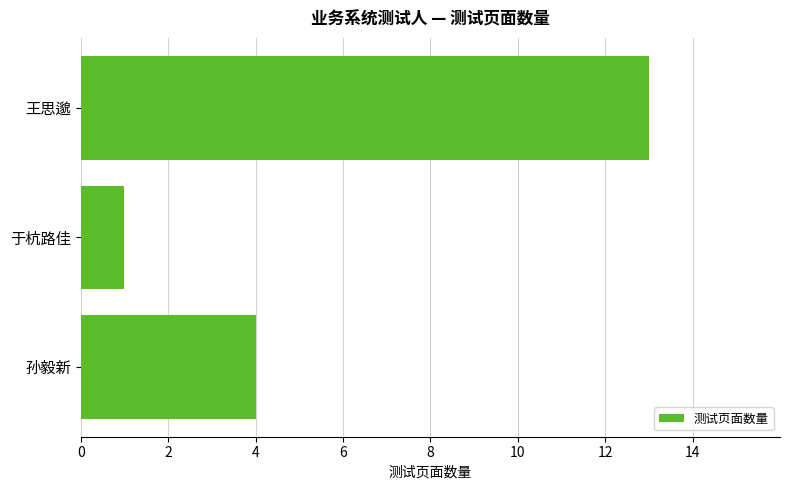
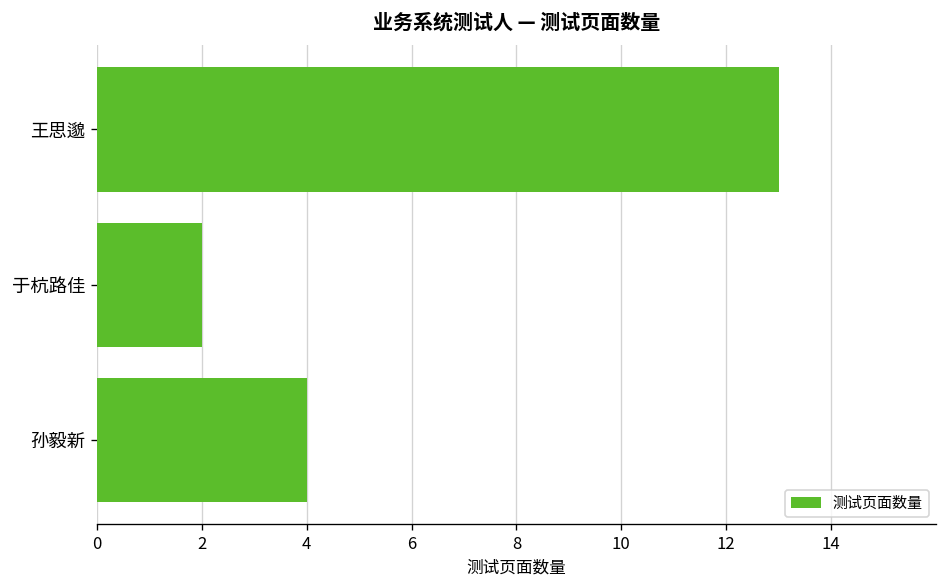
于杭路佳: 1 -> 2
